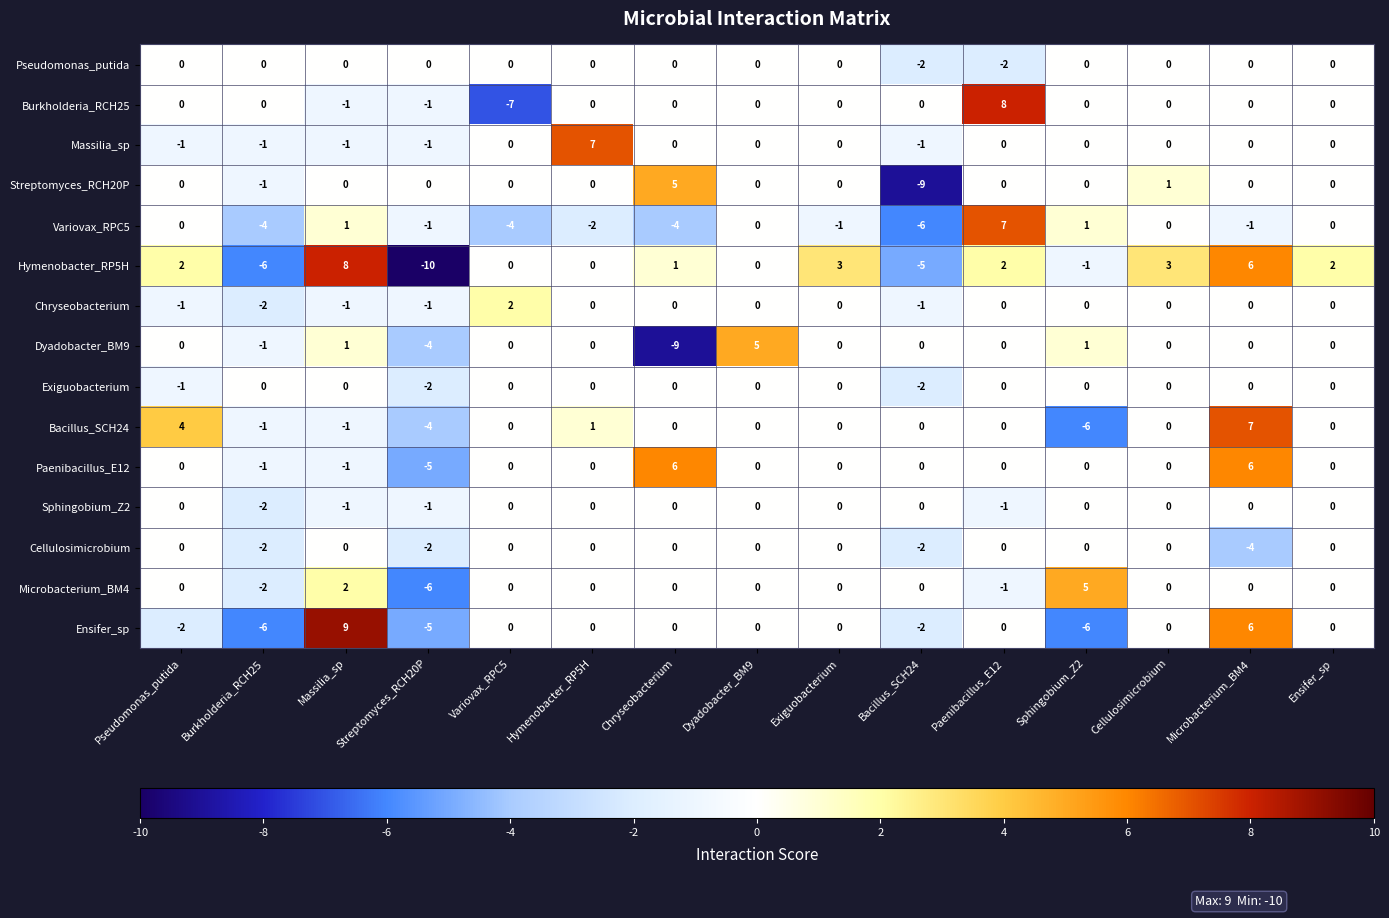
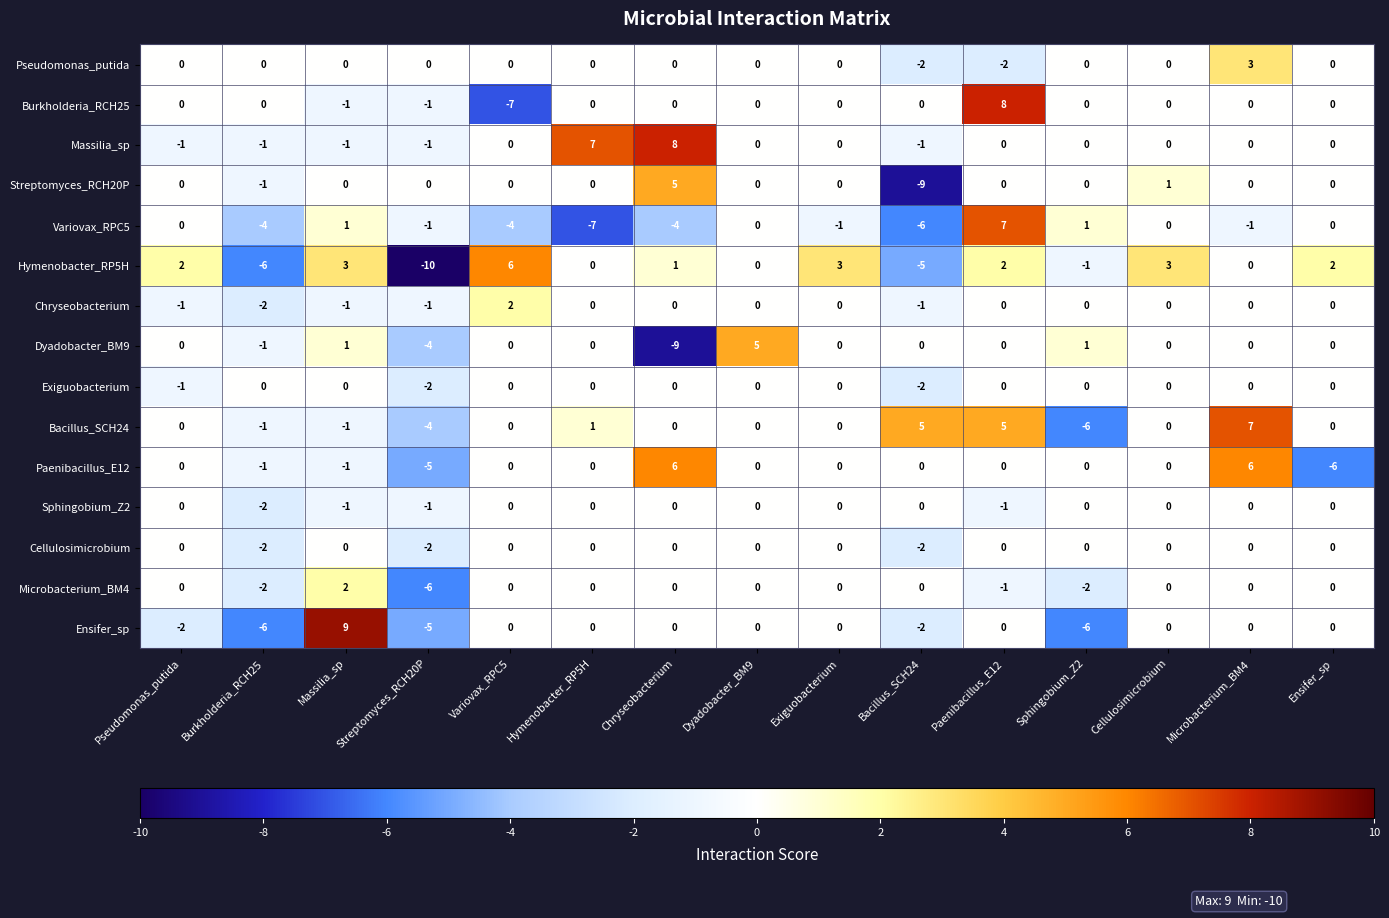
Pseudomonas_putida, Microbacterium_BM4: 0 -> 3
Massilia_sp, Chryseobacterium: 0 -> 8
Variovax_RPC5, Hymenobacter_RP5H: -2 -> -7
Hymenobacter_RP5H, Massilia_sp: 8 -> 3
Hymenobacter_RP5H, Variovax_RPC5: 0 -> 6
Hymenobacter_RP5H, Microbacterium_BM4: 6 -> 0
Bacillus_SCH24, Pseudomonas_putida: 4 -> 0
Bacillus_SCH24, Bacillus_SCH24: 0 -> 5
Bacillus_SCH24, Paenibacillus_E12: 0 -> 5
Paenibacillus_E12, Ensifer_sp: 0 -> -6
Cellulosimicrobium, Microbacterium_BM4: -4 -> 0
Microbacterium_BM4, Sphingobium_Z2: 5 -> -2
Ensifer_sp, Microbacterium_BM4: 6 -> 0
